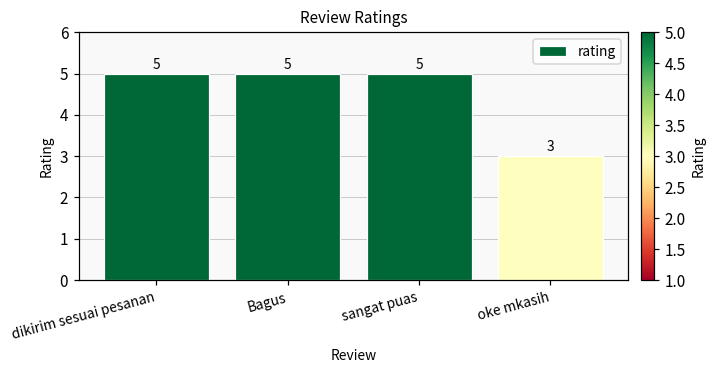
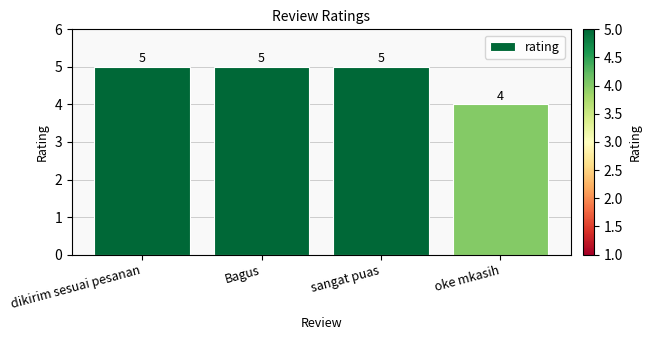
oke mkasih: 3 -> 4
